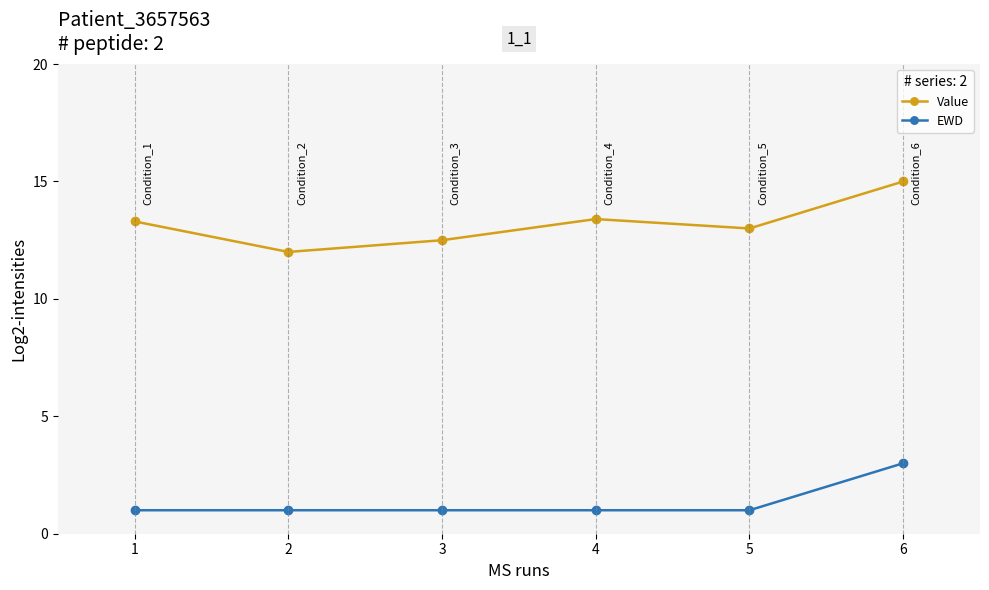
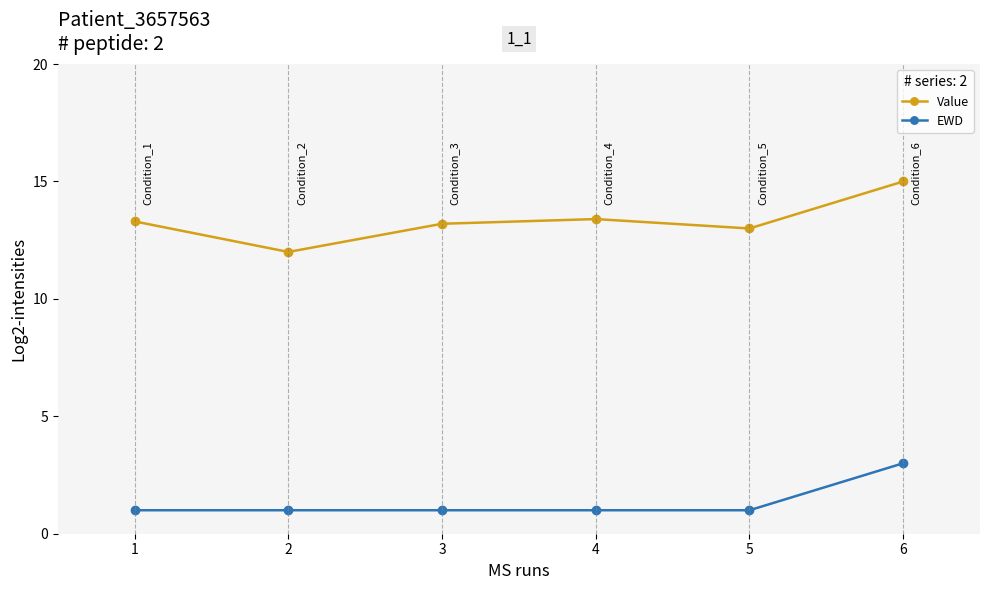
Value, 3: 12.5 -> 13.2
